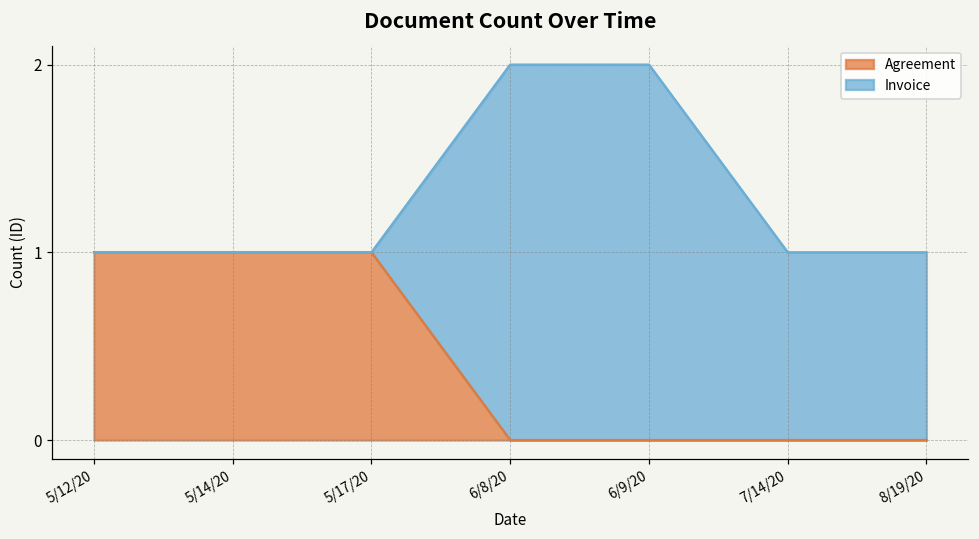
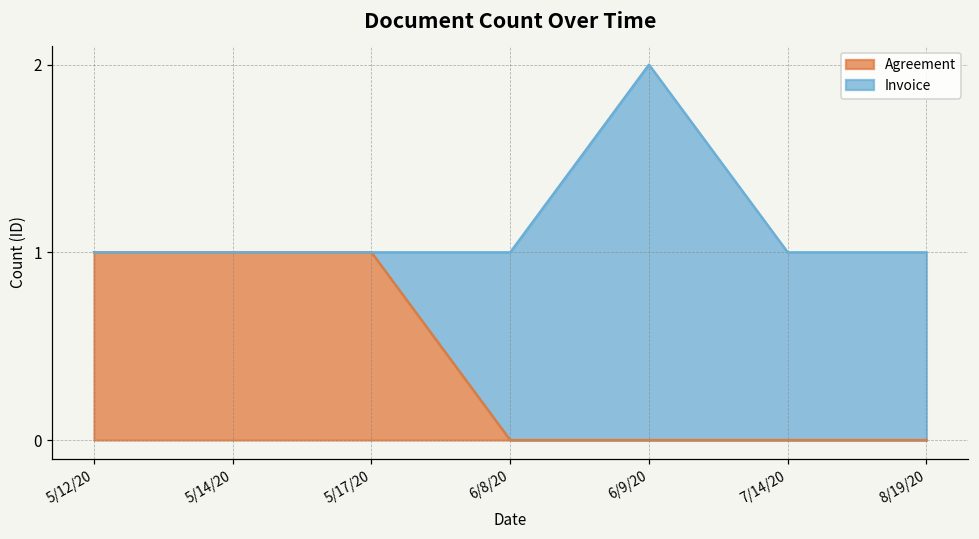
Invoice, 6/8/20: 2 -> 1
